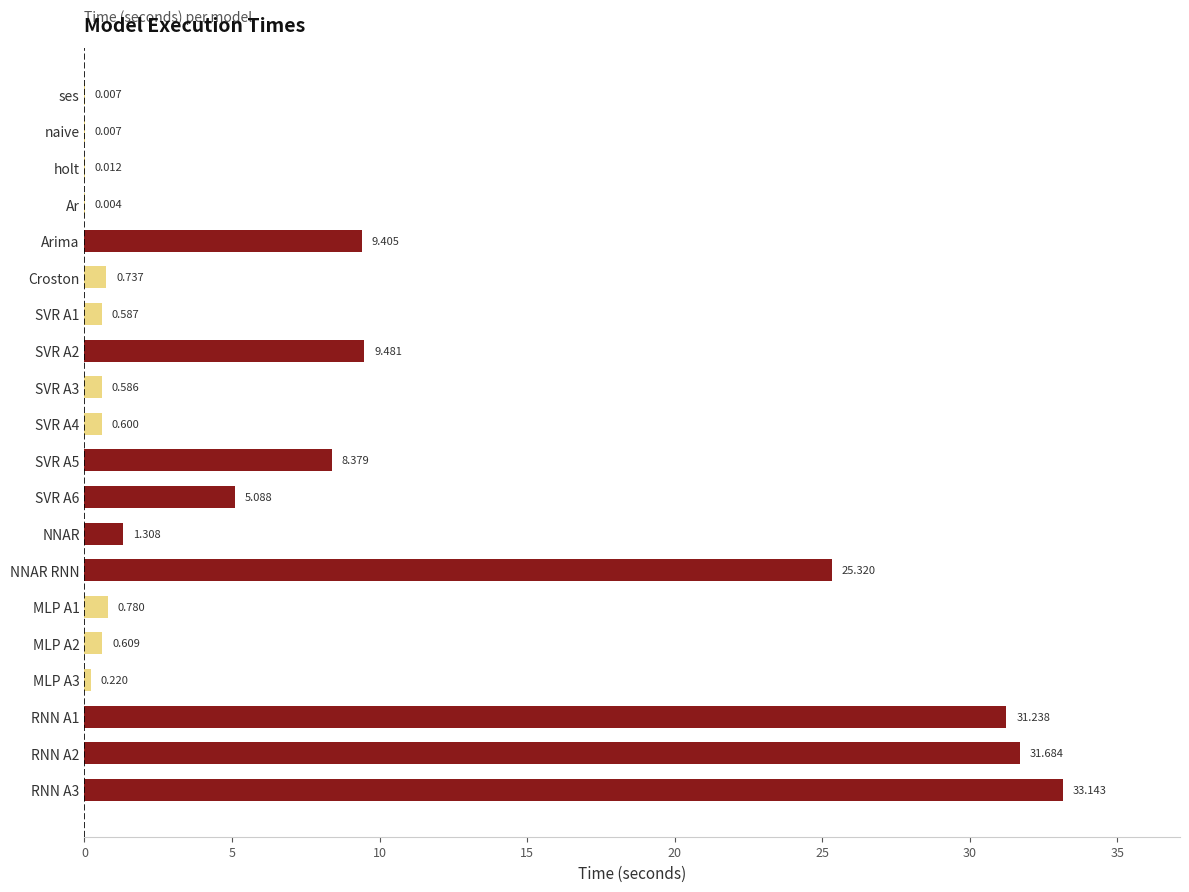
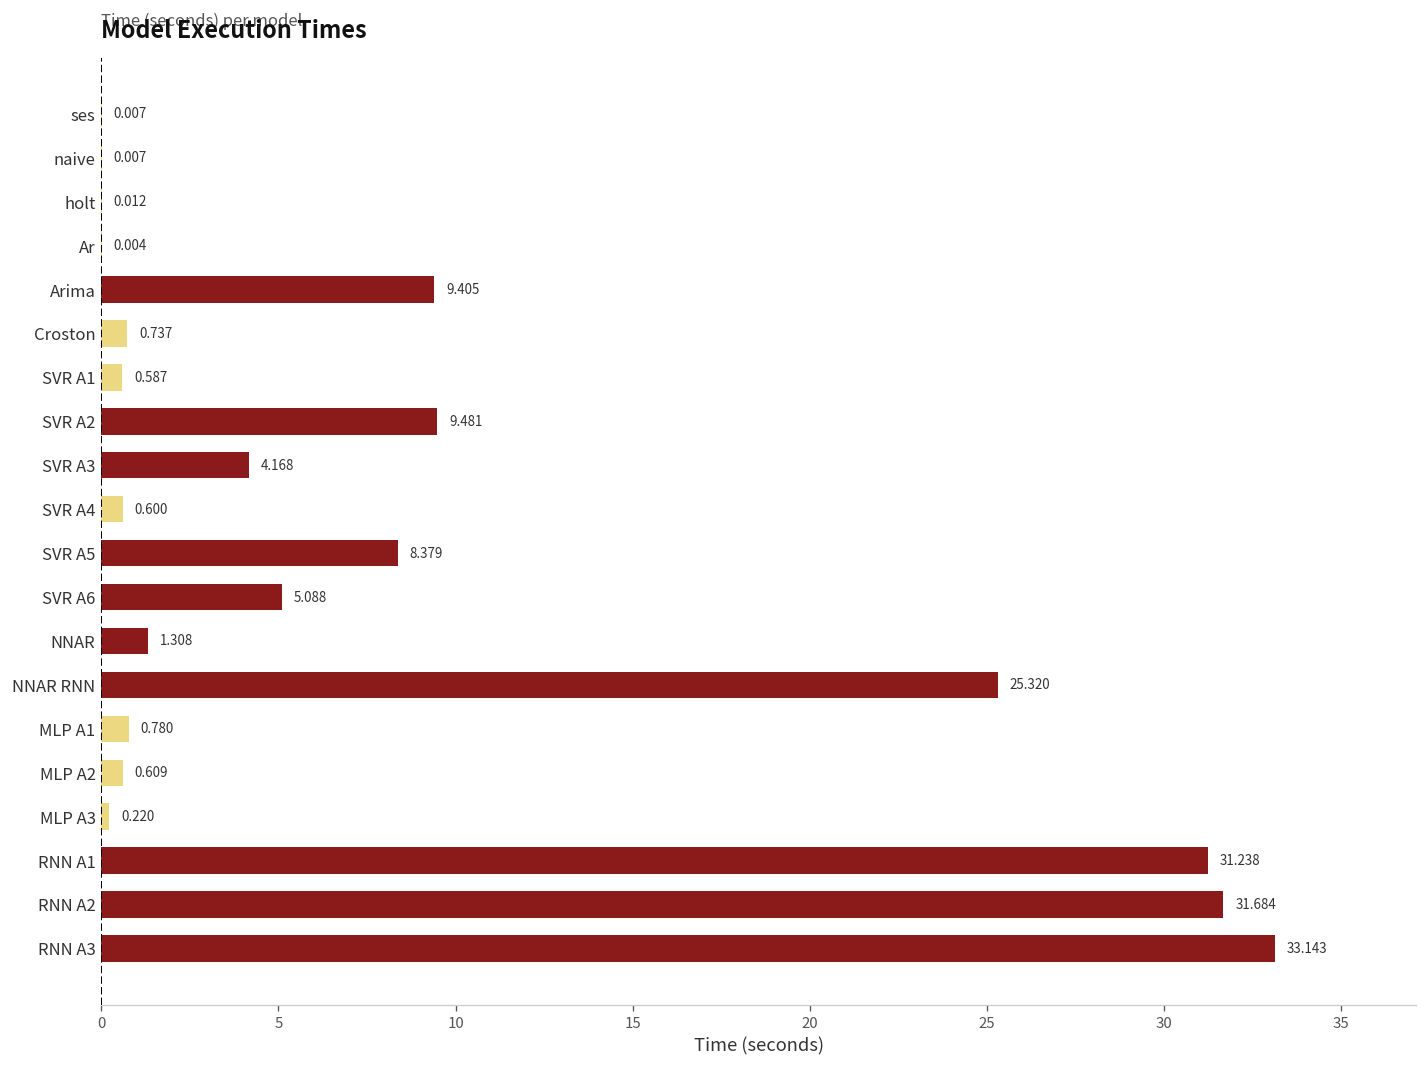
SVR A3: 0.586 -> 4.168
